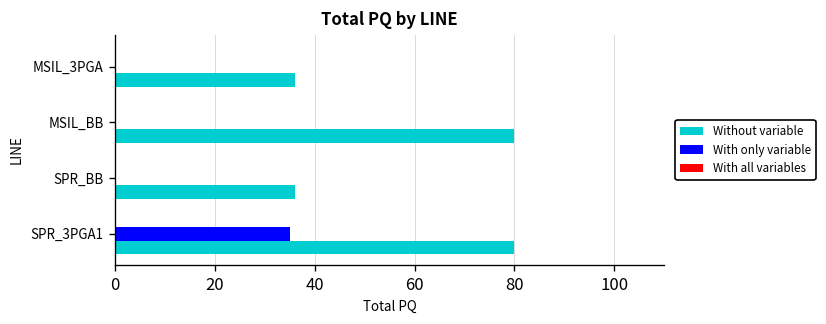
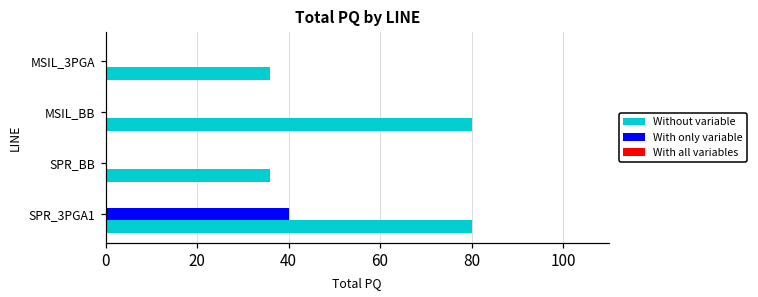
With only variable, SPR_3PGA1: 35 -> 40
